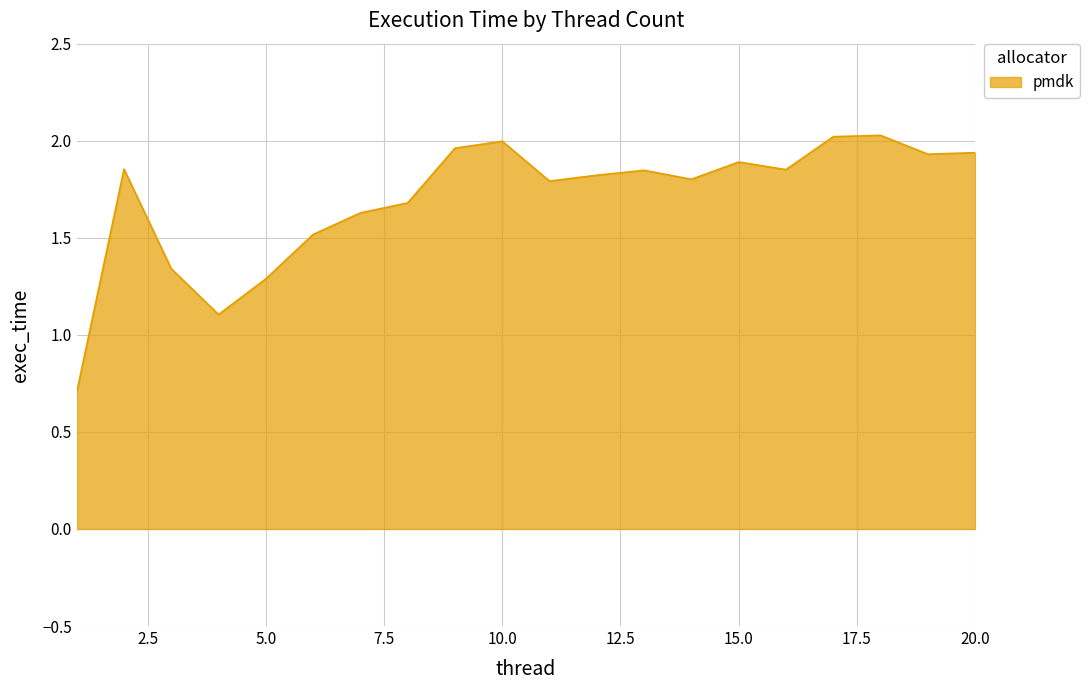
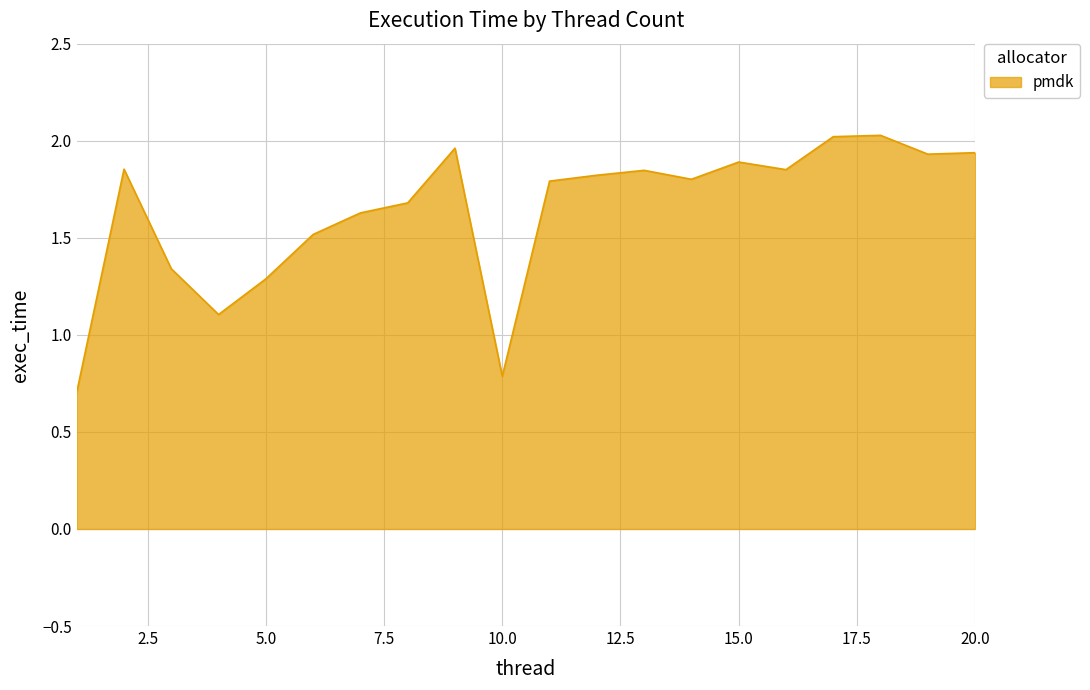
10.0: 2.00 -> 0.79
